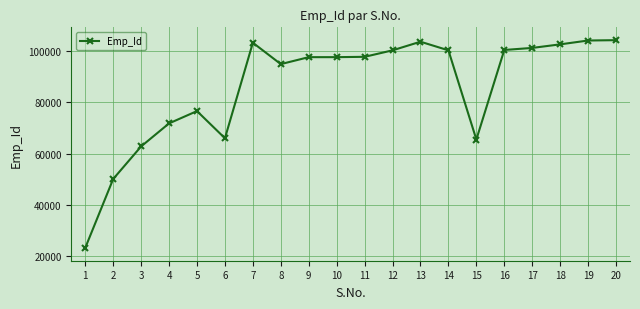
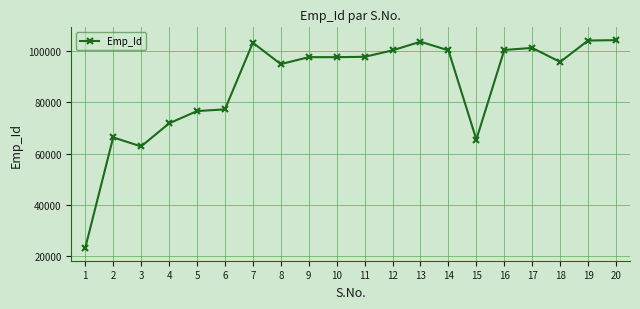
2: 50000 -> 66000
6: 66000 -> 77000
18: 103000 -> 96000
